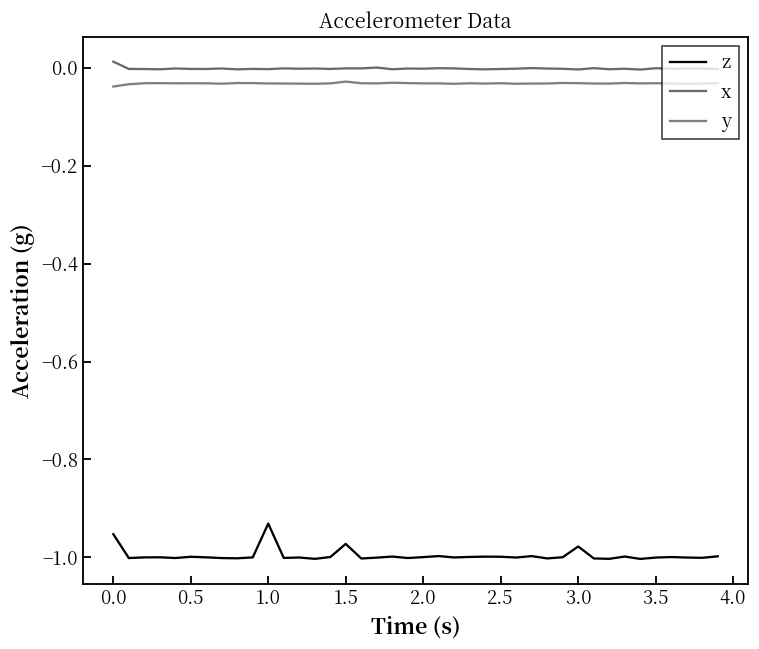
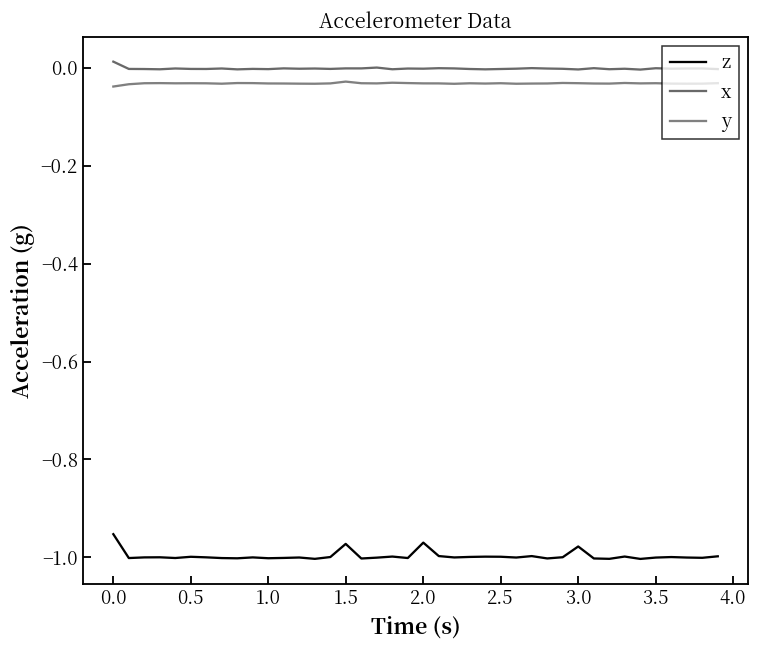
z, 1.0: -0.93 -> -1.00
z, 2.0: -1.00 -> -0.97
